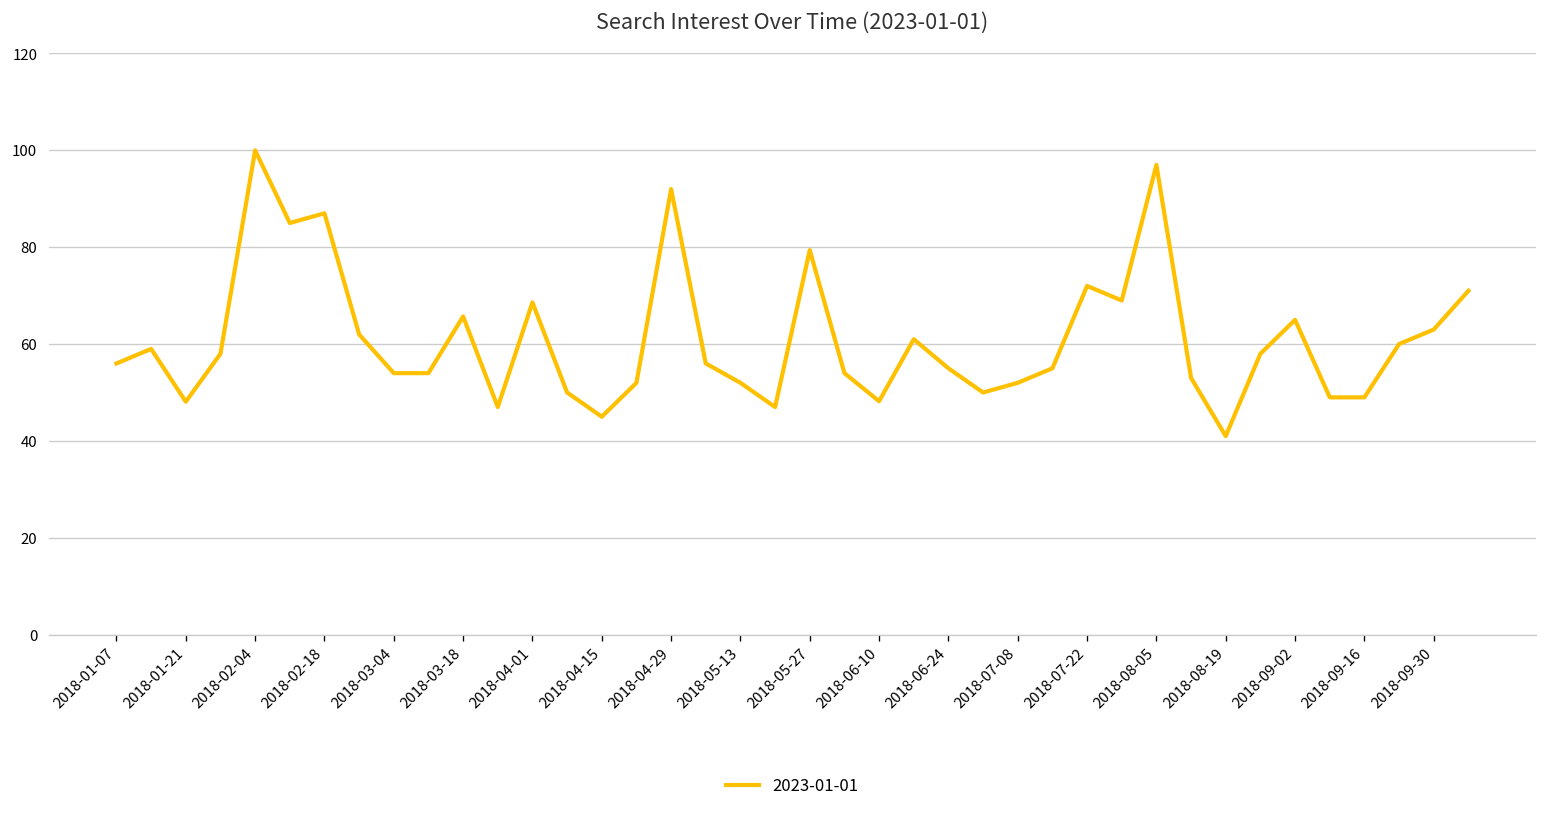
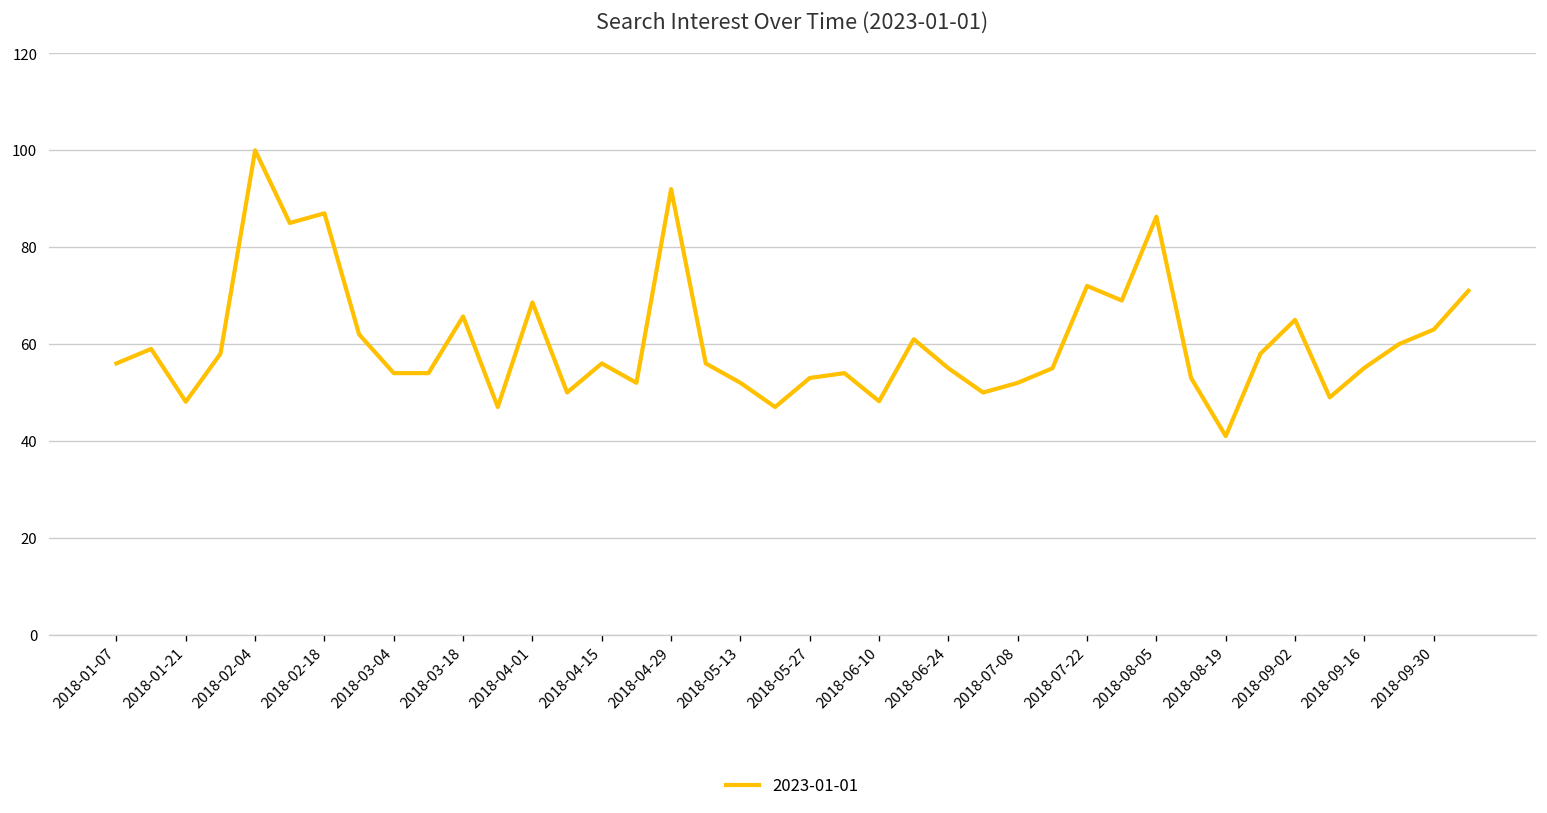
2018-04-15: 45 -> 56
2018-05-27: 79 -> 53
2018-08-05: 97 -> 86
2018-09-16: 49 -> 55
